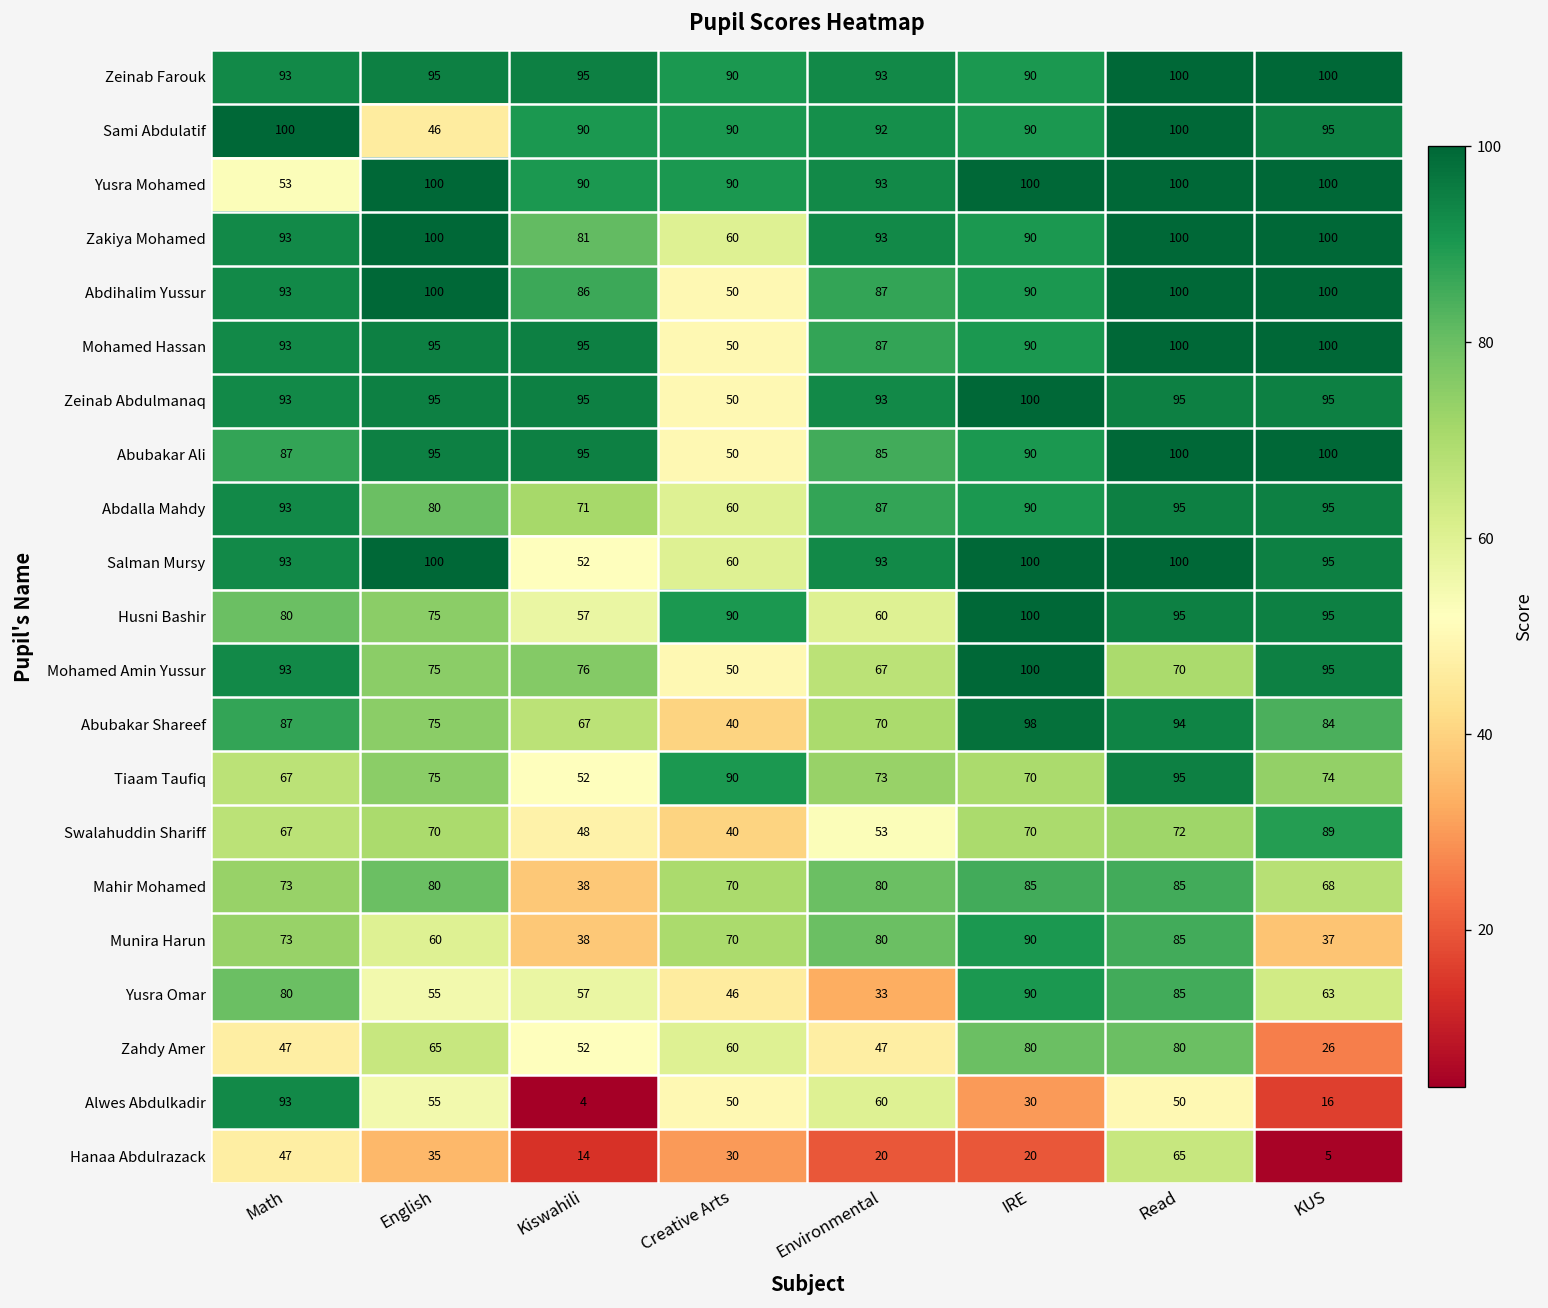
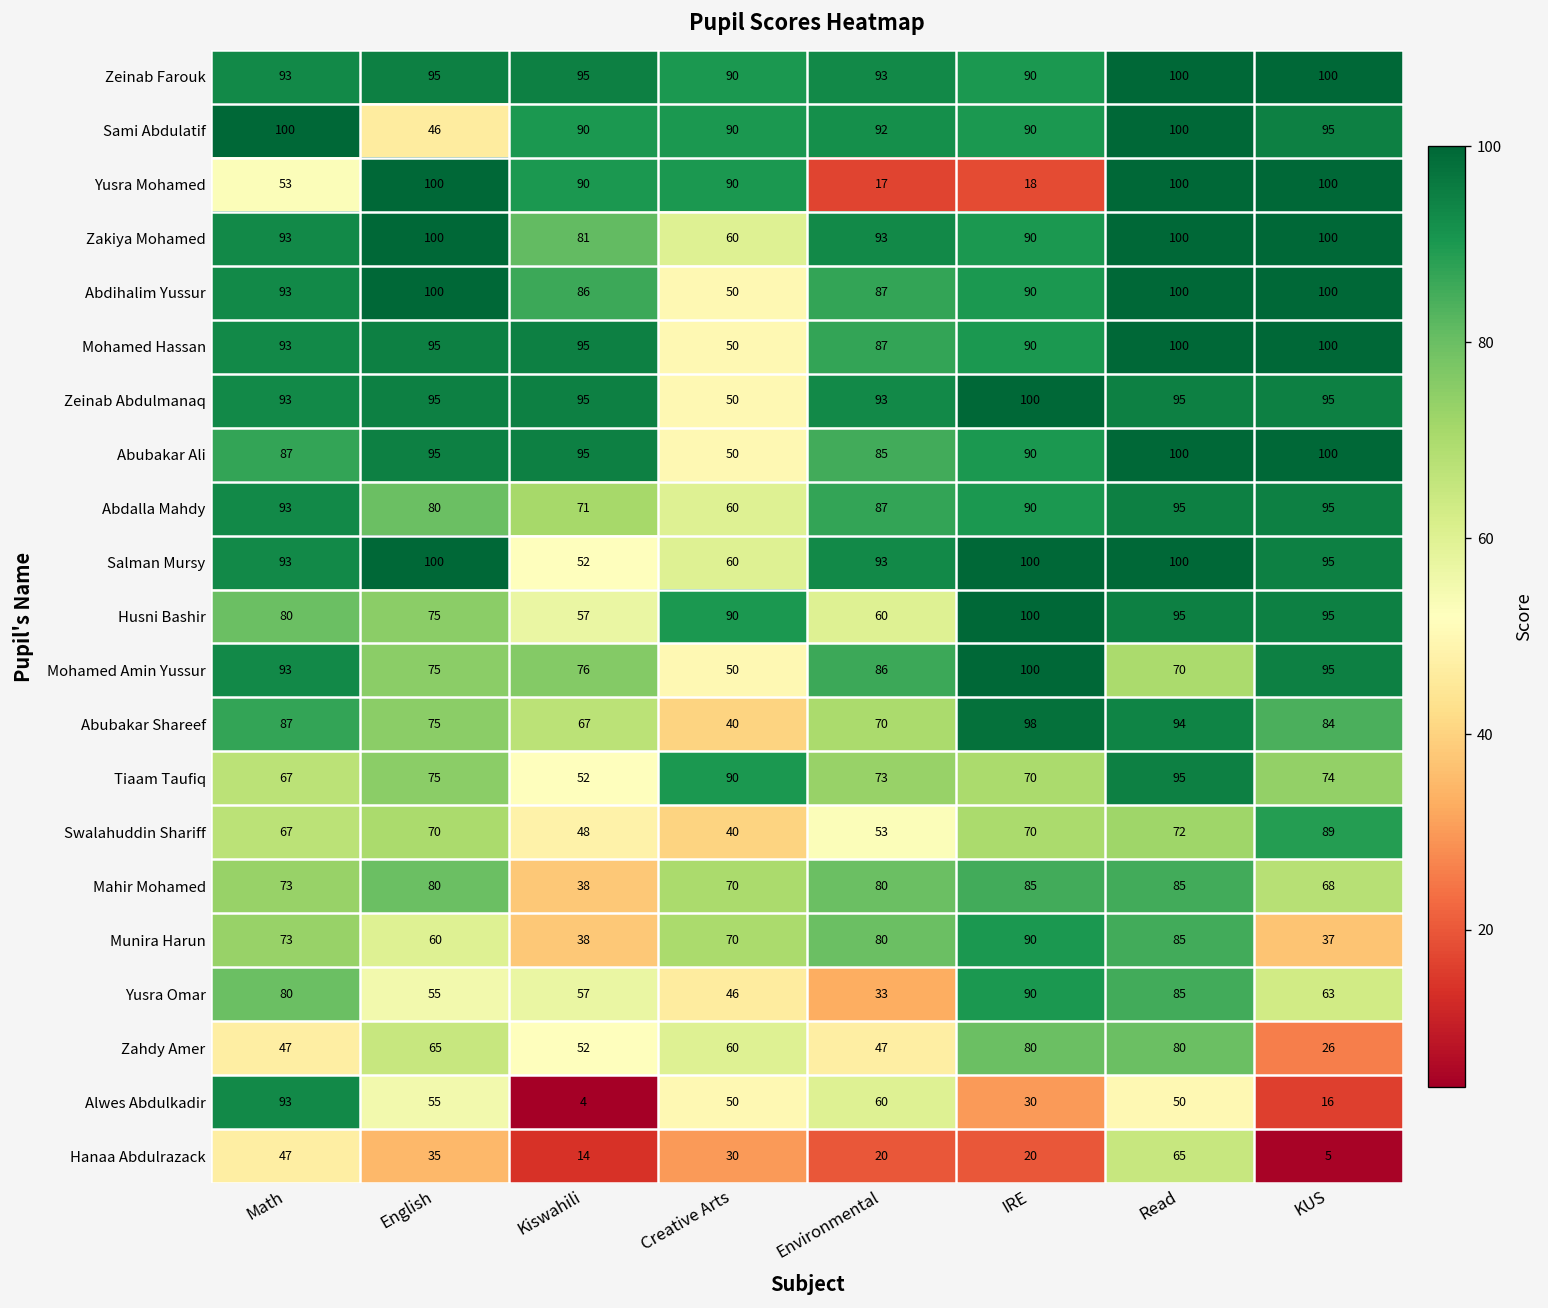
Yusra Mohamed, Environmental: 93 -> 17
Yusra Mohamed, IRE: 100 -> 18
Mohamed Amin Yussur, Environmental: 67 -> 86
